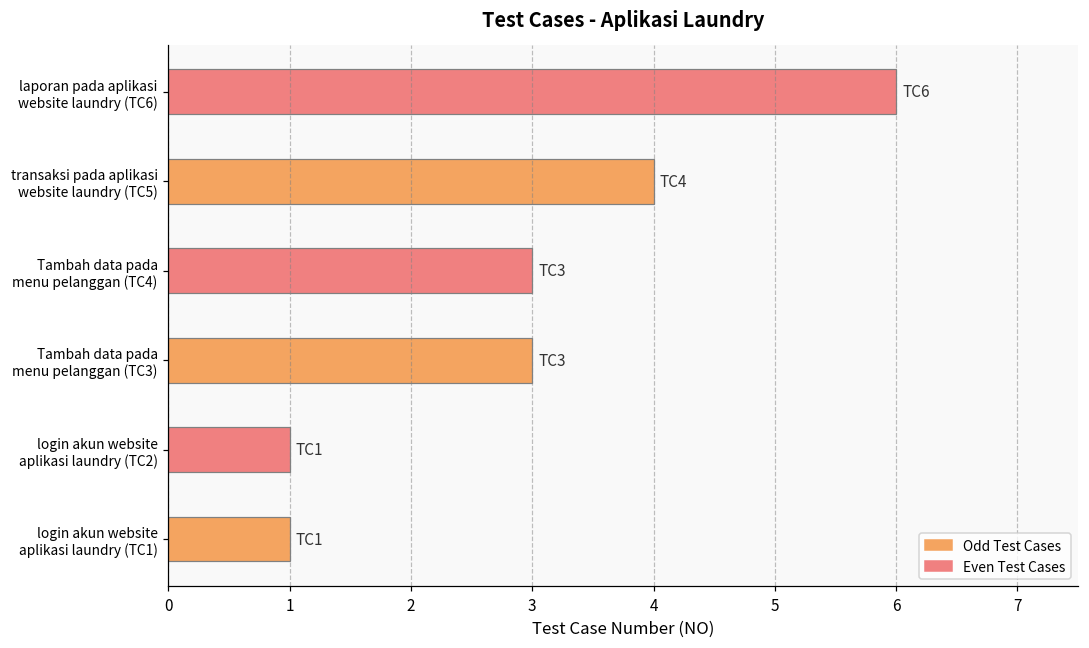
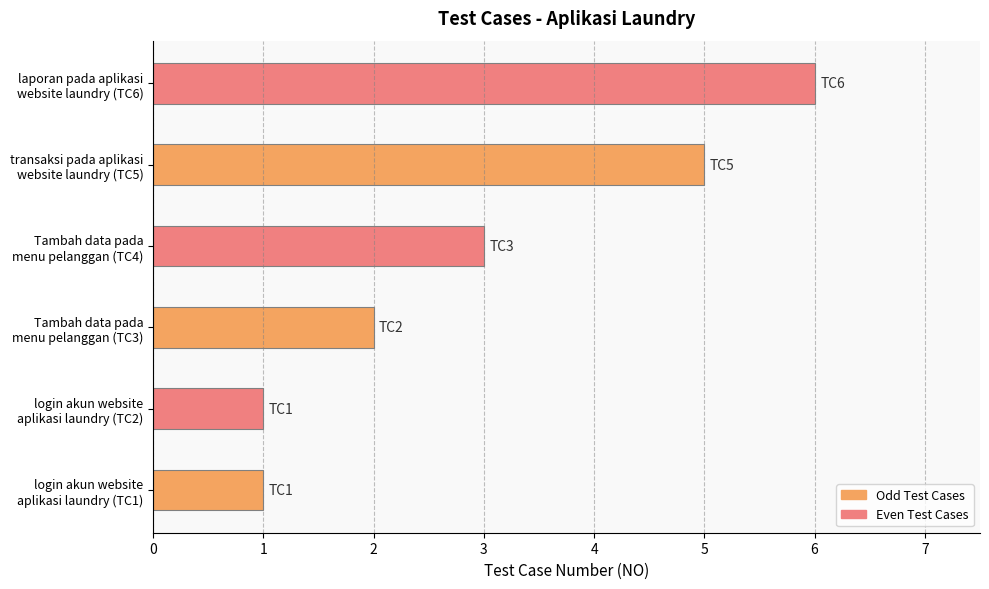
transaksi pada aplikasi website laundry (TC5): 4 -> 5
Tambah data pada menu pelanggan (TC3): 3 -> 2
